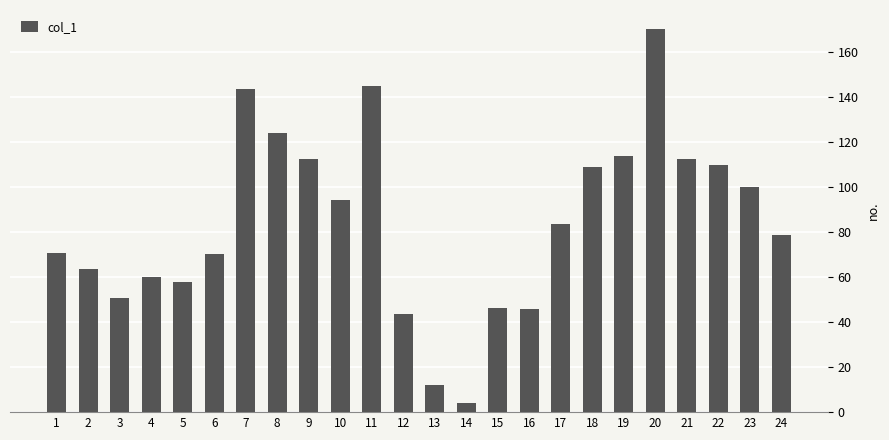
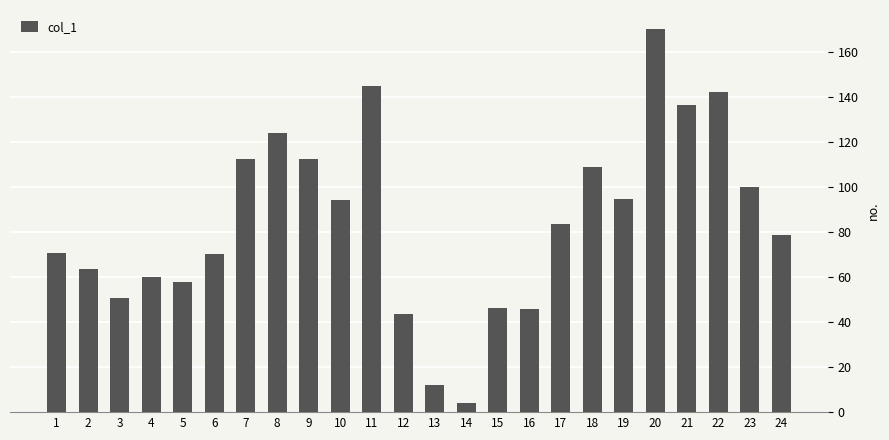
7: 144 -> 113
19: 114 -> 95
21: 113 -> 137
22: 110 -> 142
